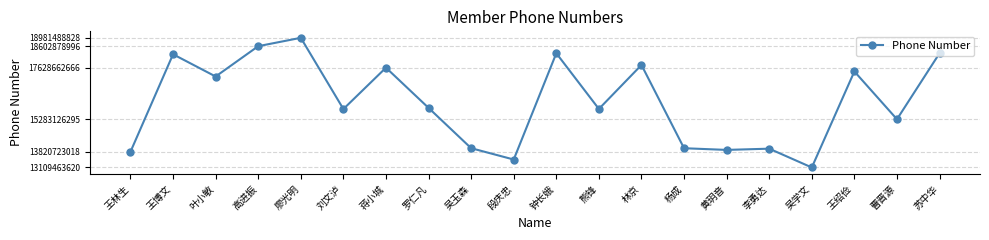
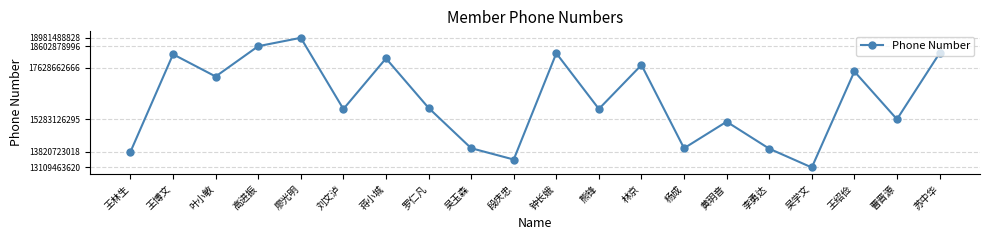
蒋小城: 17600000000 -> 18000000000
黄玥音: 13900000000 -> 15200000000
